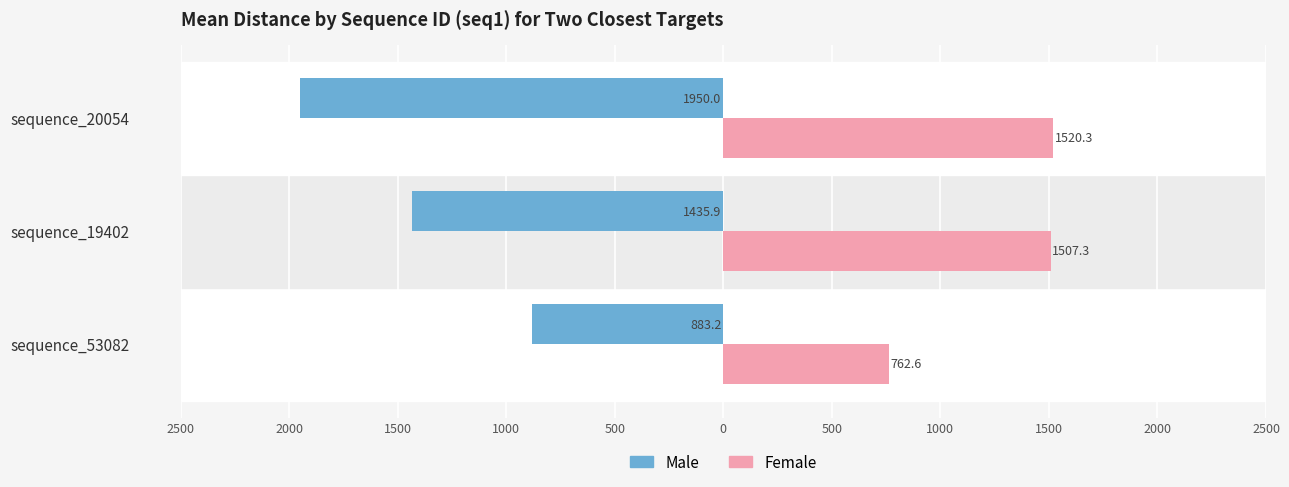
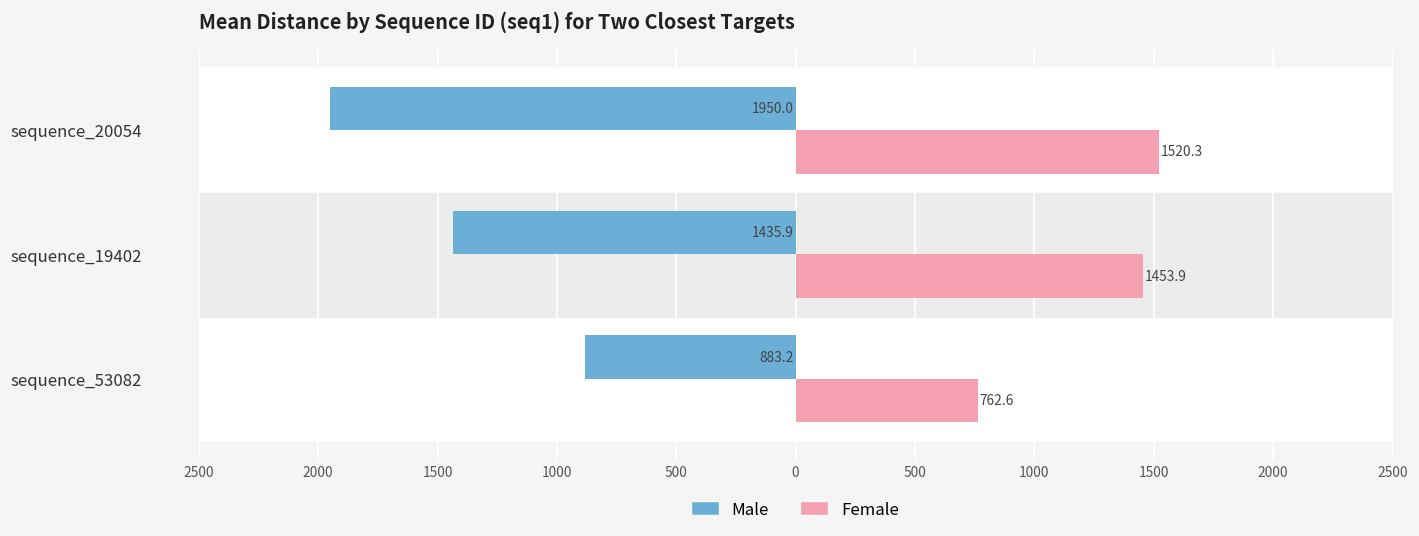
Female, sequence_19402: 1507.3 -> 1453.9
